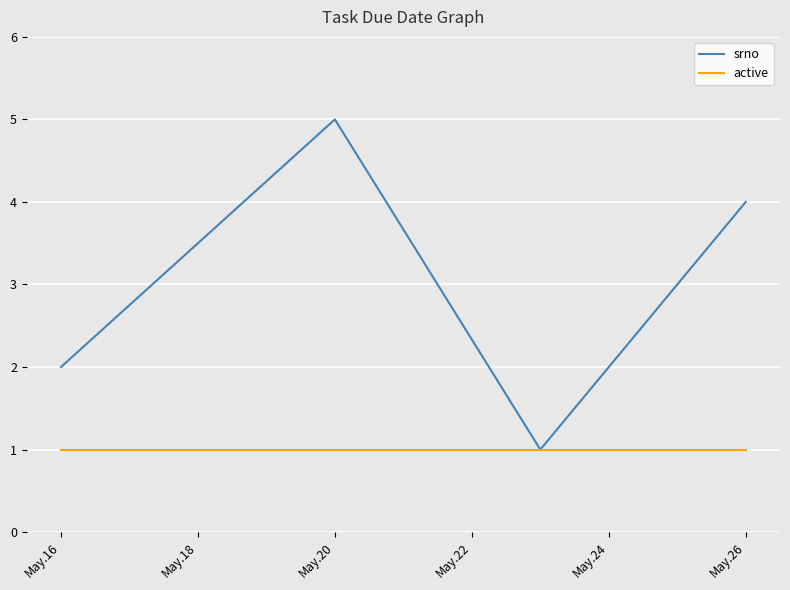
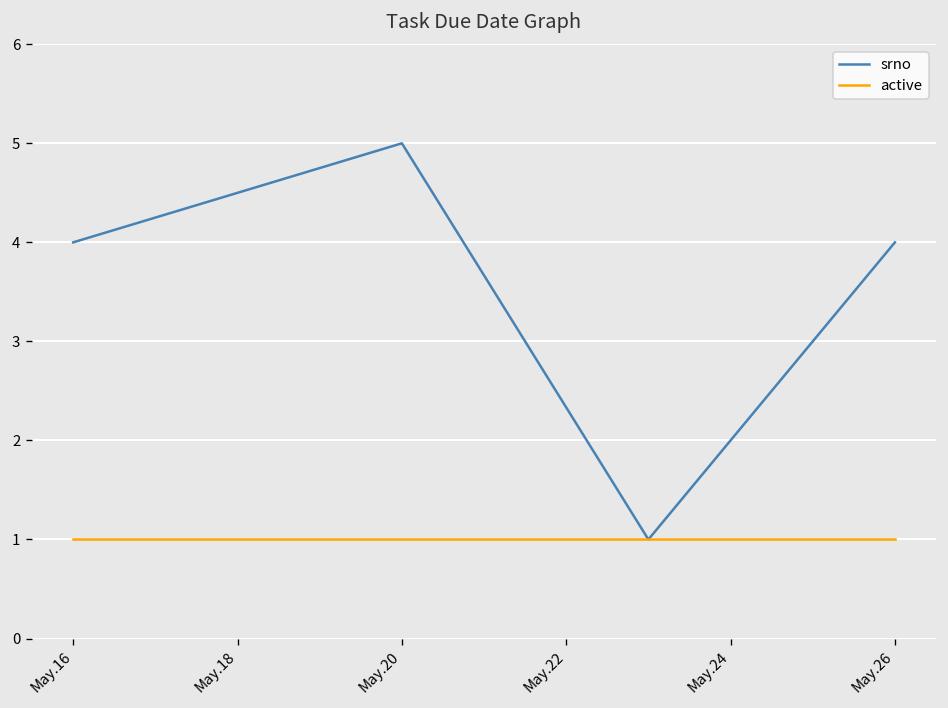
srno, May.16: 2 -> 4
